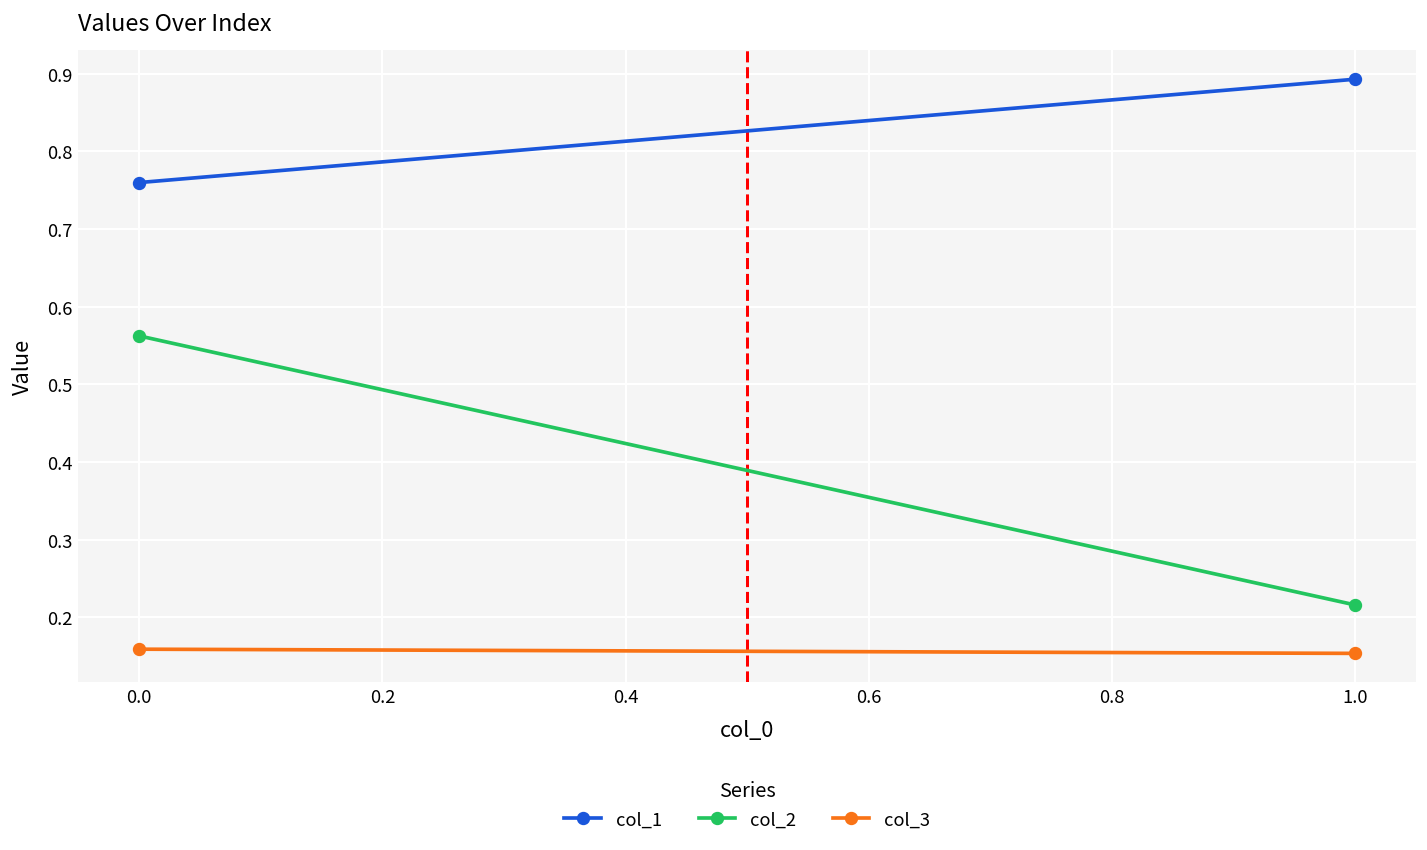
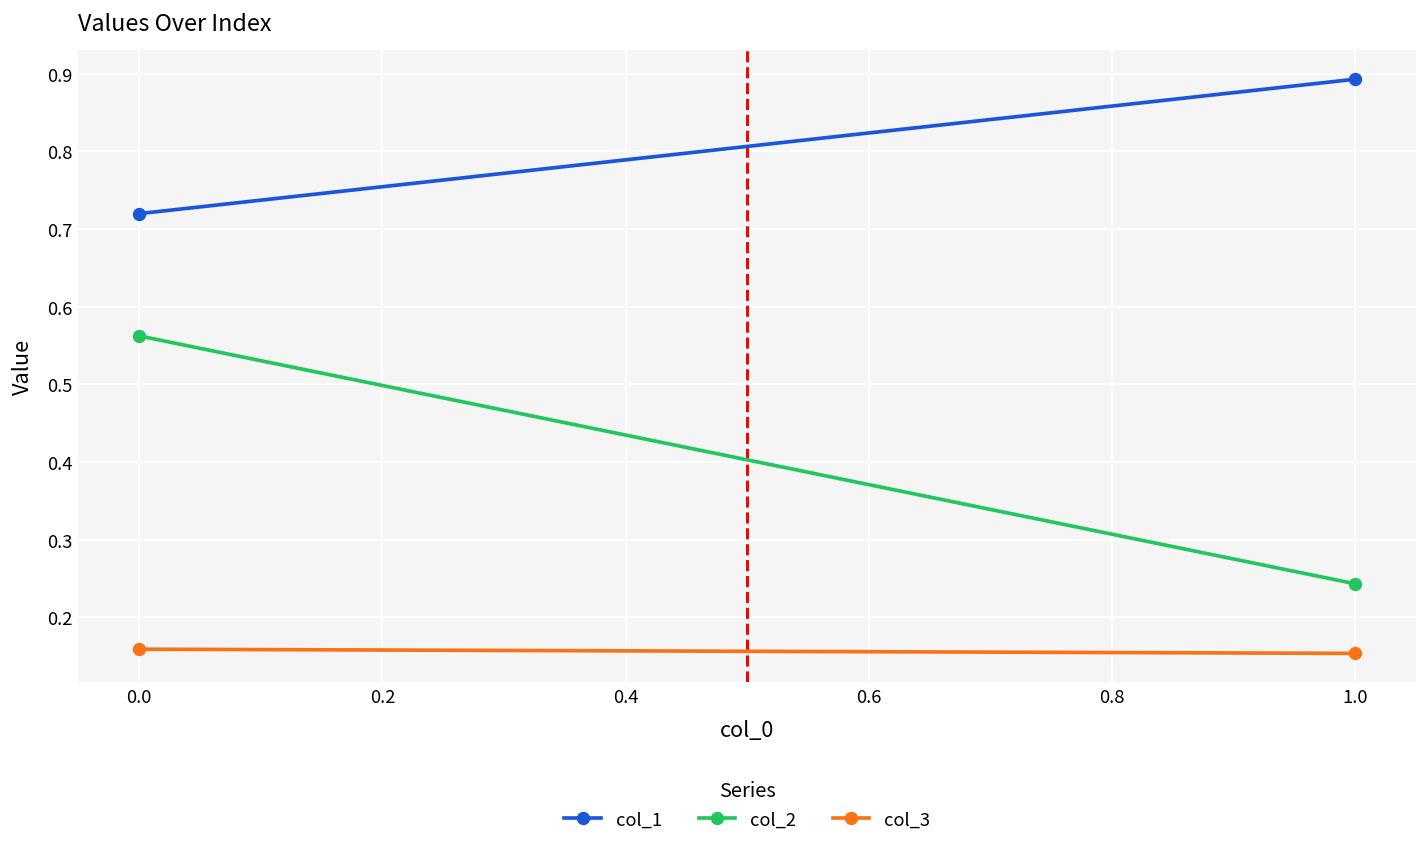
col_1, 0.0: 0.76 -> 0.72
col_2, 1.0: 0.22 -> 0.24
